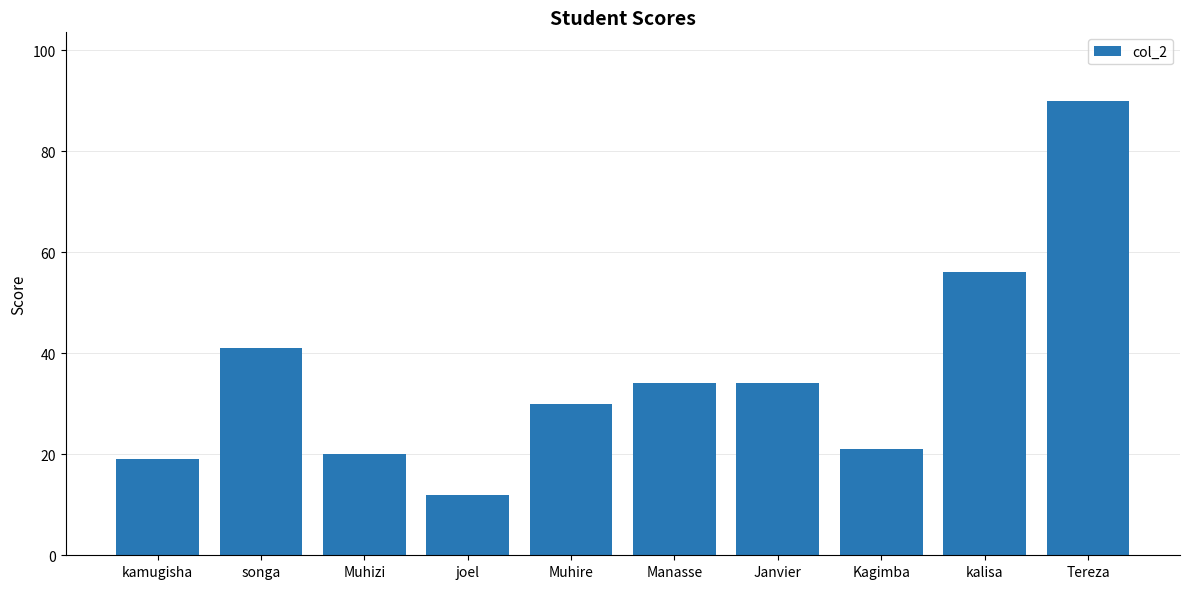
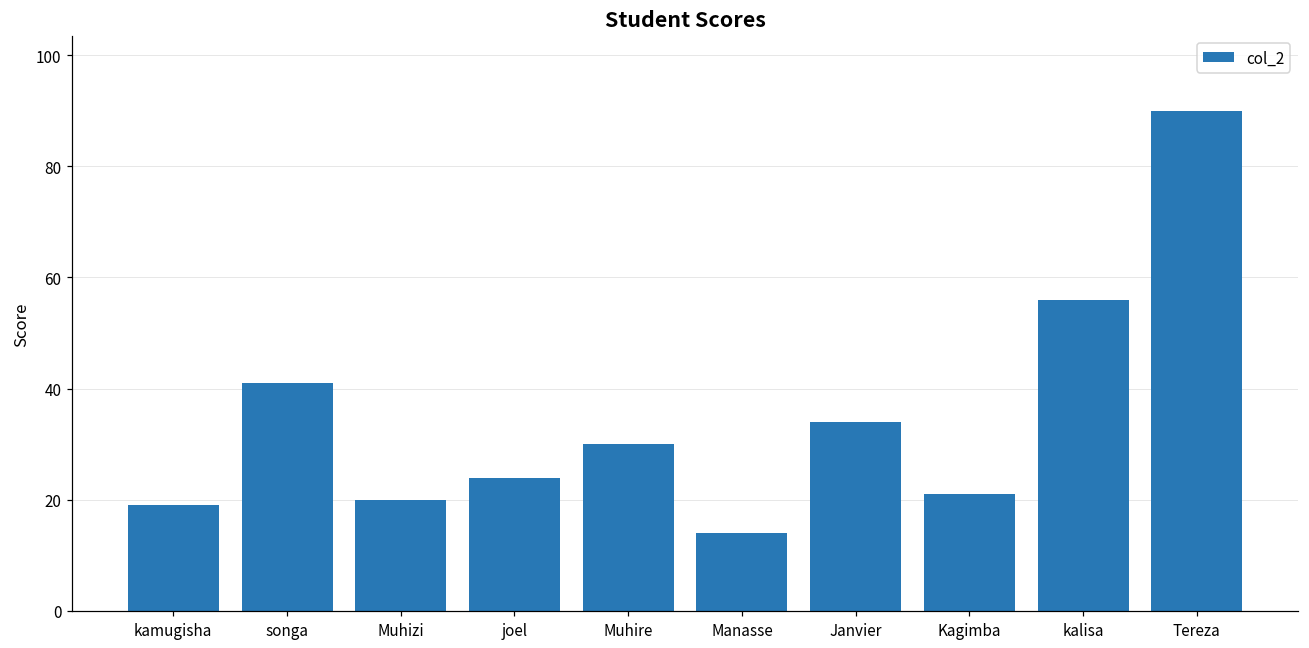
joel: 12 -> 24
Manasse: 34 -> 14
